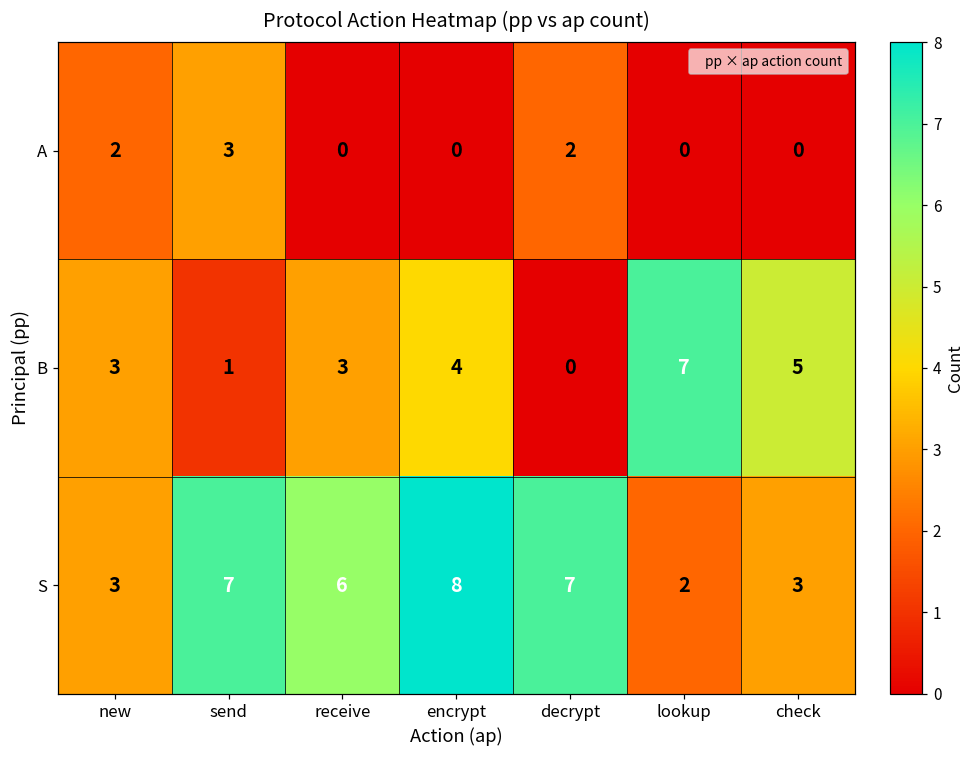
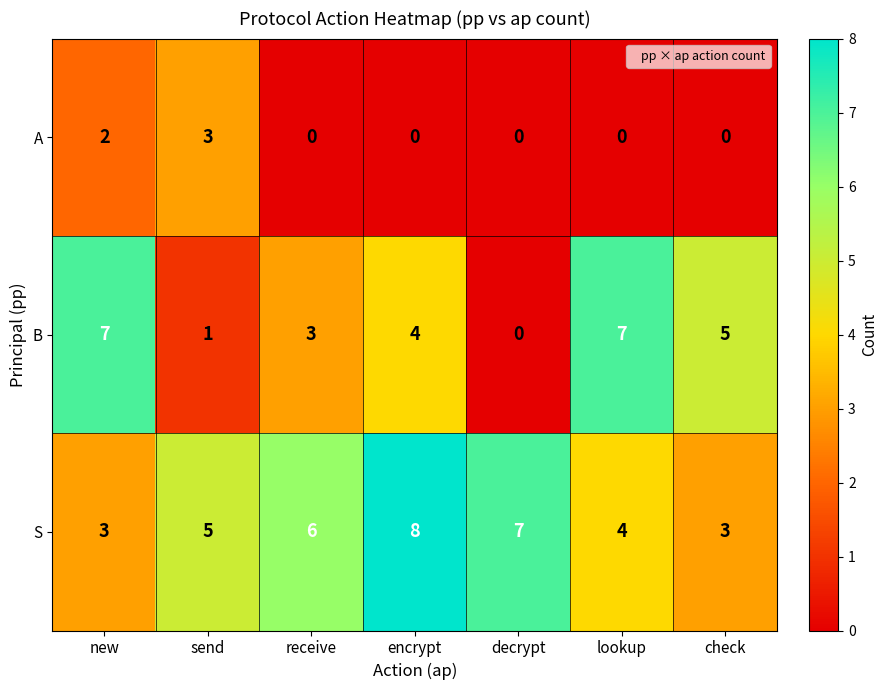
A, decrypt: 2 -> 0
B, new: 3 -> 7
S, send: 7 -> 5
S, lookup: 2 -> 4
